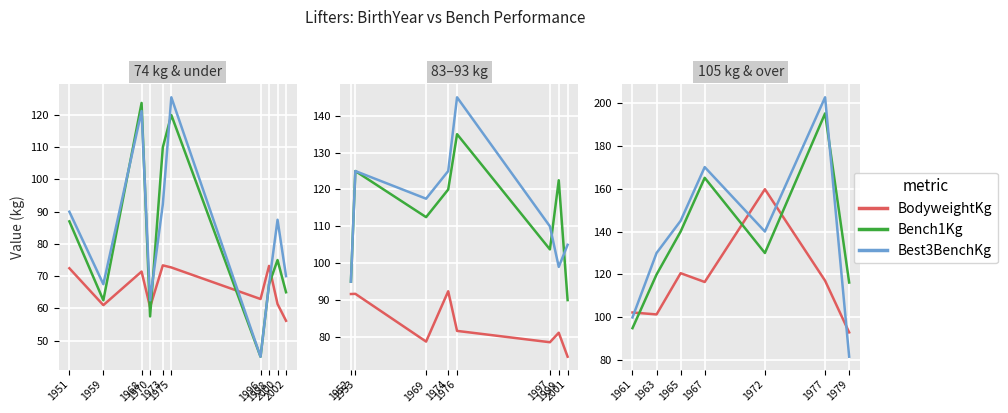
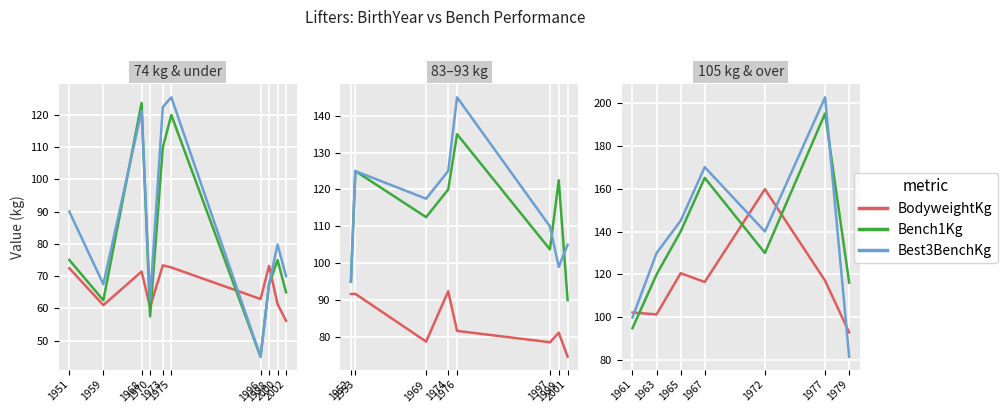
74 kg & under, Bench1Kg, 1951: 87 -> 75
74 kg & under, Best3BenchKg, 1973: 92 -> 123
74 kg & under, Best3BenchKg, 2000: 88 -> 80
